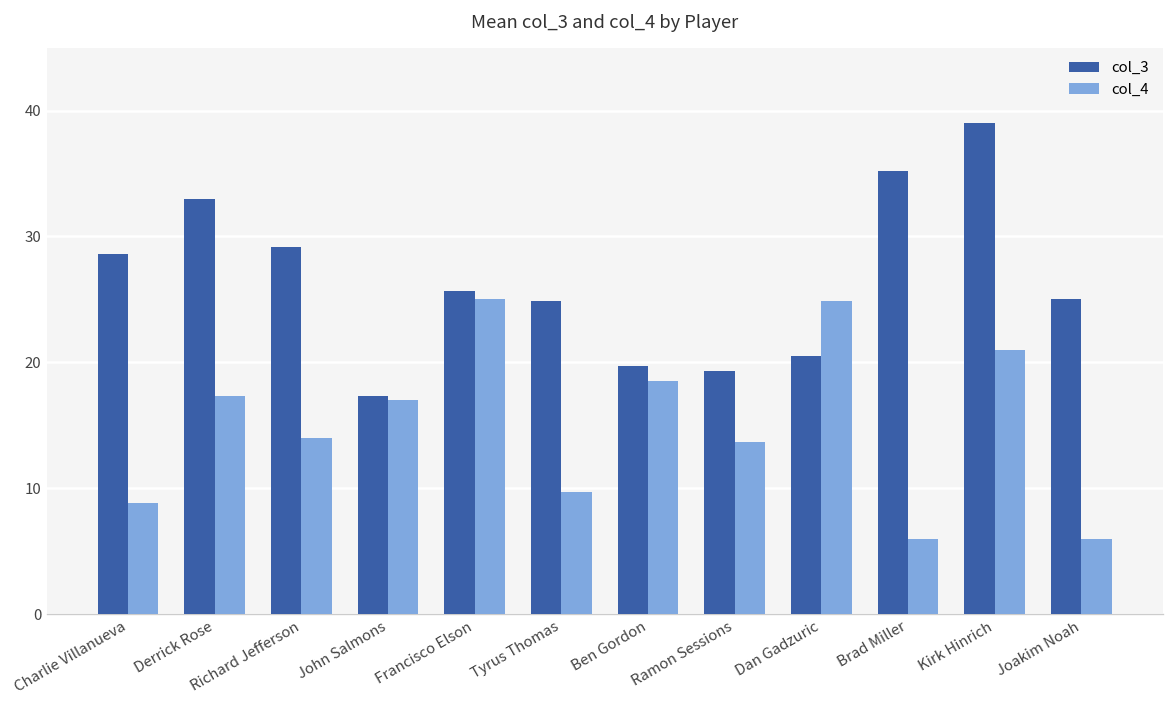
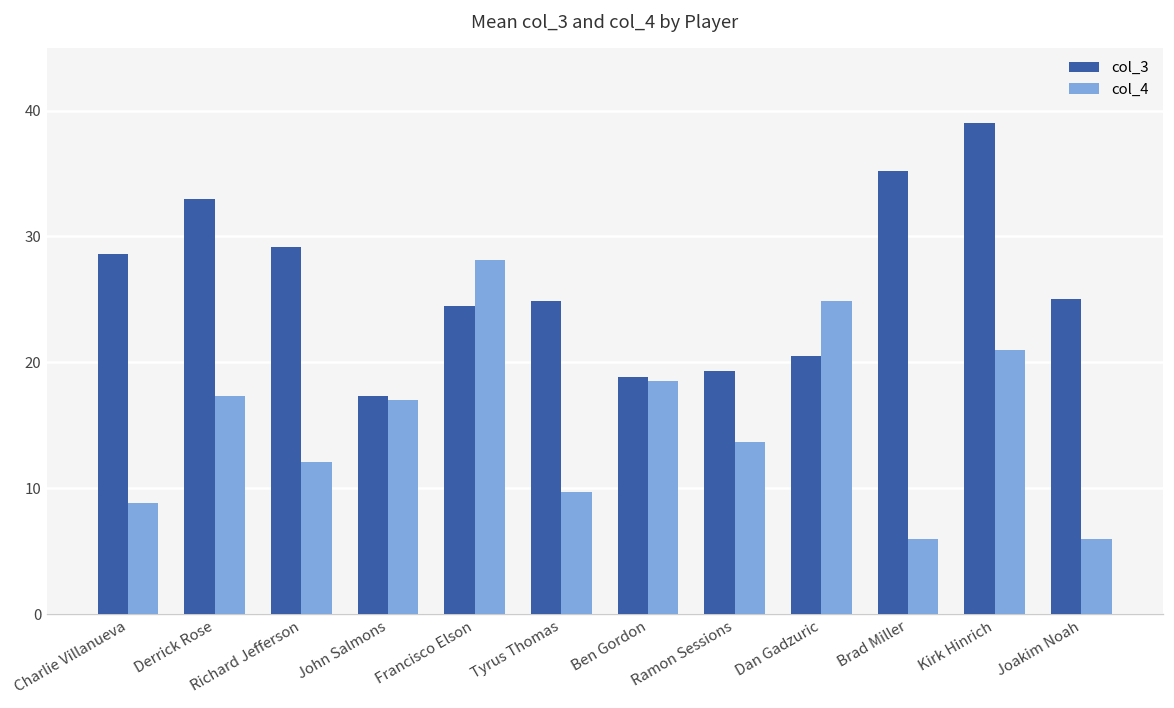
col_4, Richard Jefferson: 14.0 -> 12.1
col_3, Francisco Elson: 25.7 -> 24.5
col_4, Francisco Elson: 25.0 -> 28.1
col_3, Ben Gordon: 19.7 -> 18.8
